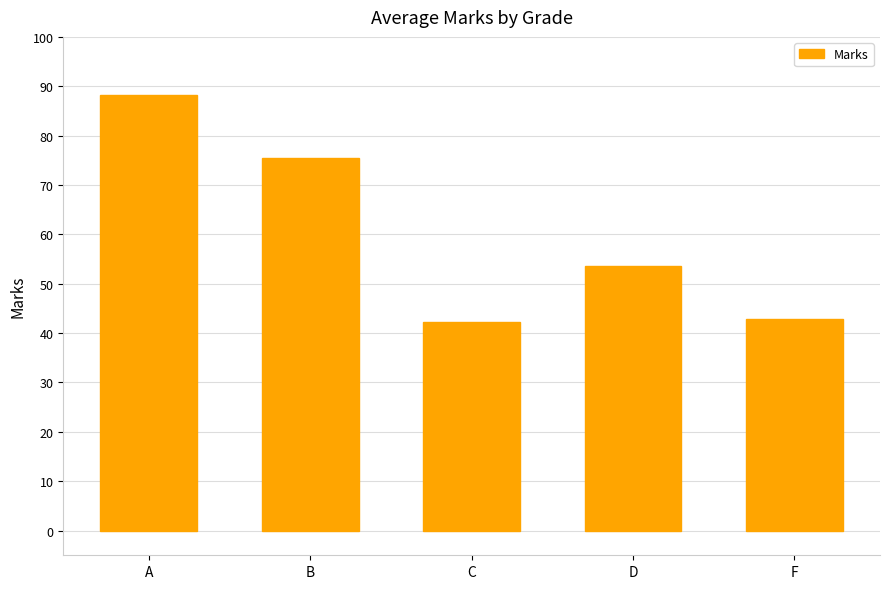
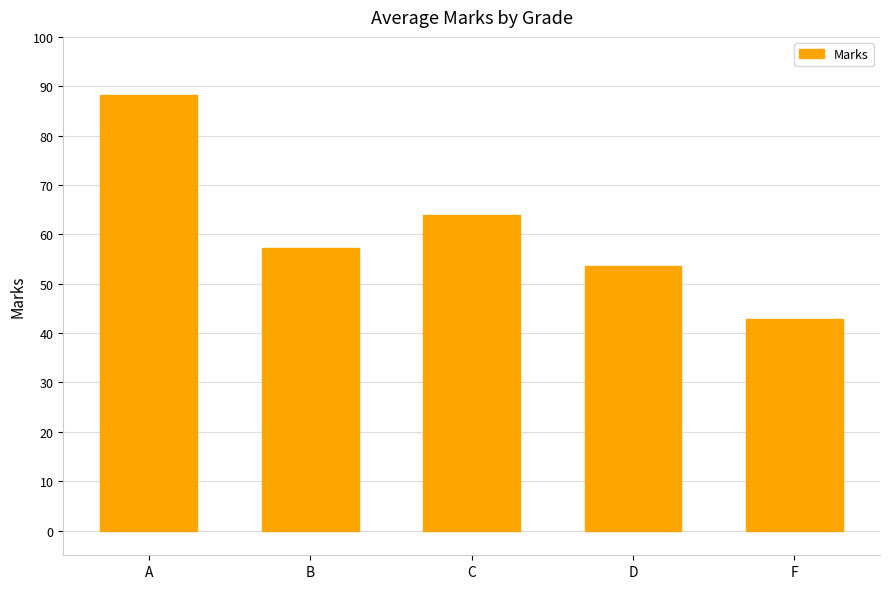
B: 76 -> 57
C: 42 -> 64
